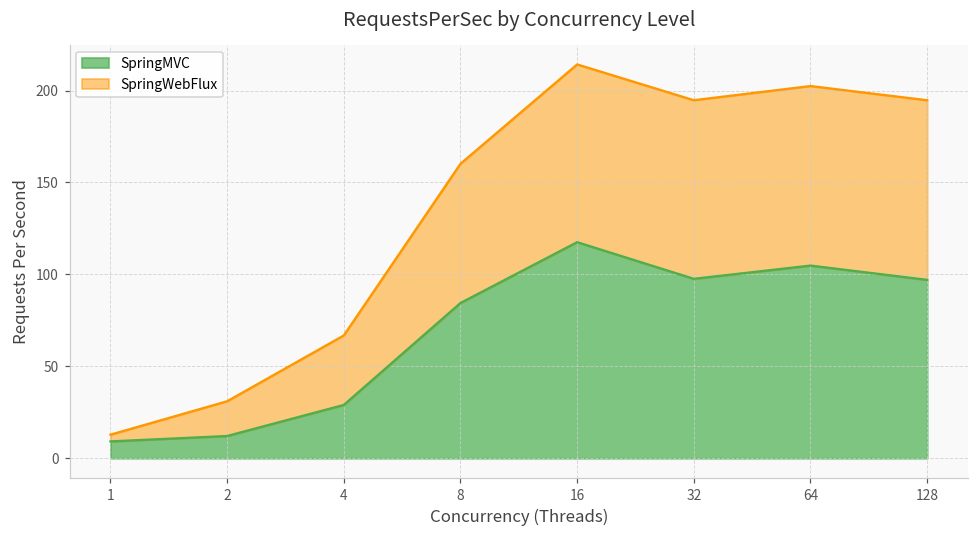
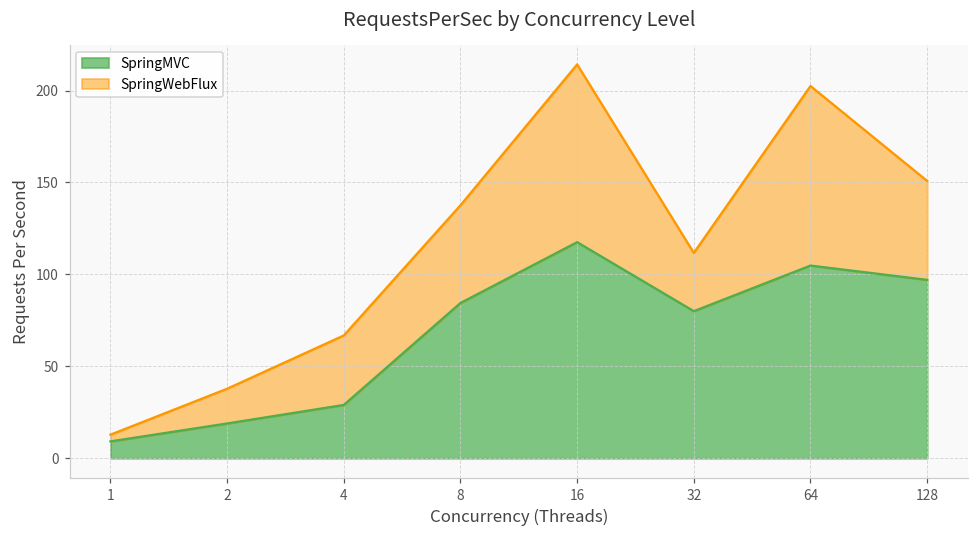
SpringMVC, 2: 12 -> 19
SpringWebFlux, 8: 76 -> 53
SpringMVC, 32: 98 -> 80
SpringWebFlux, 32: 97 -> 32
SpringWebFlux, 128: 98 -> 54
